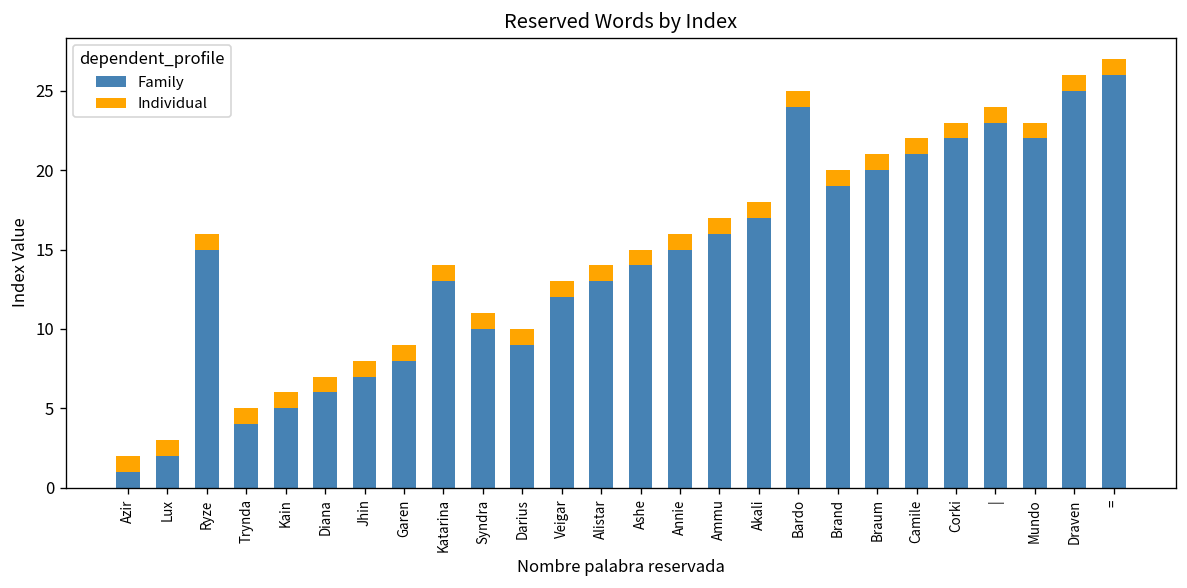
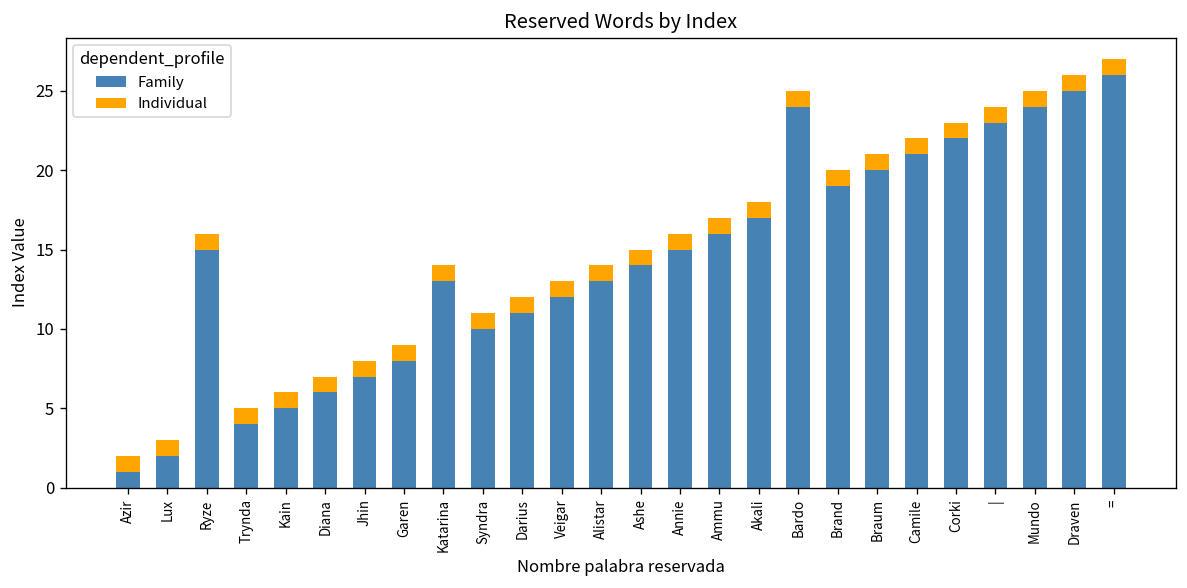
Family, Darius: 9 -> 11
Family, Mundo: 22 -> 24
